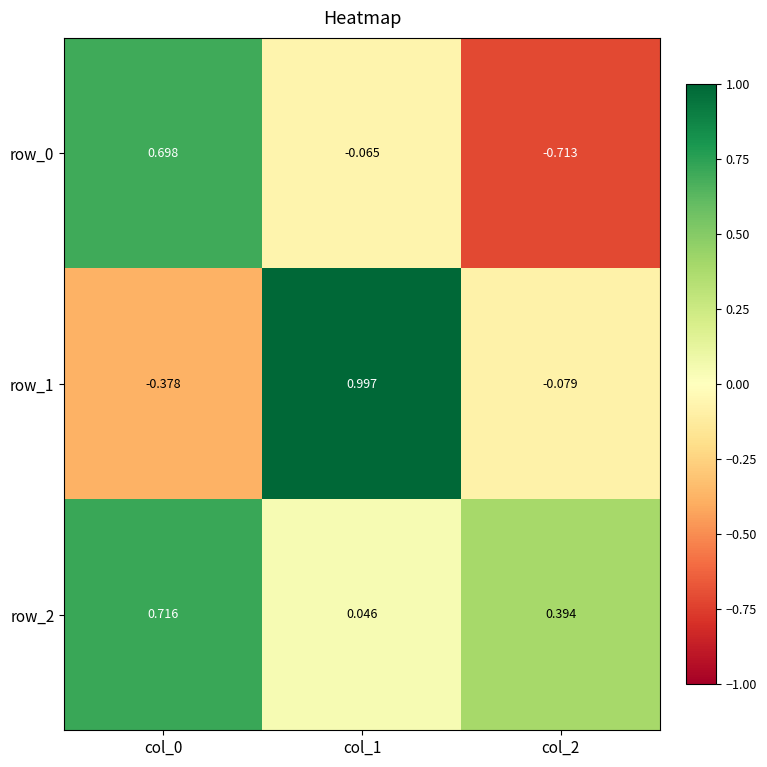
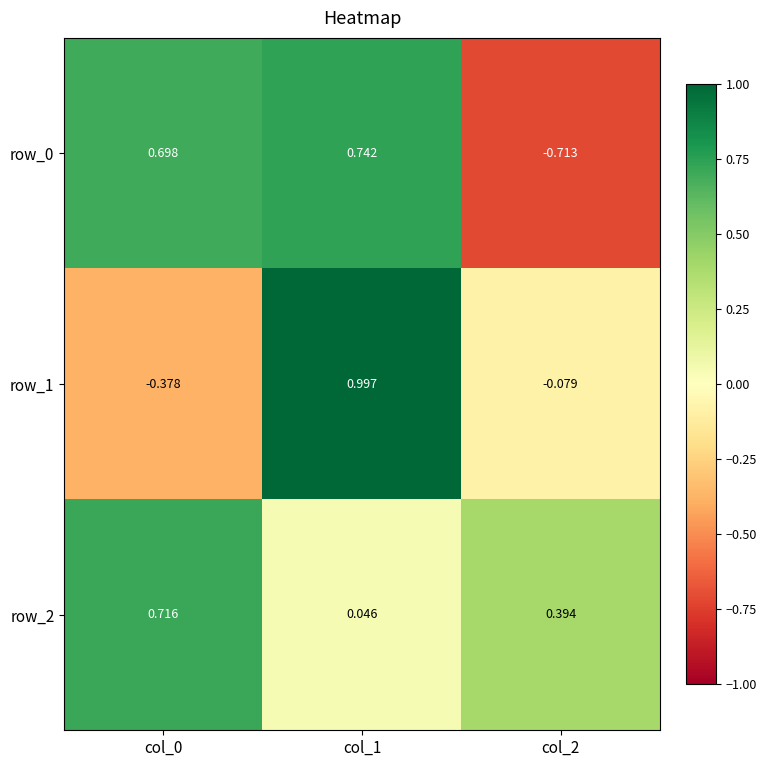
row_0, col_1: -0.065 -> 0.742
